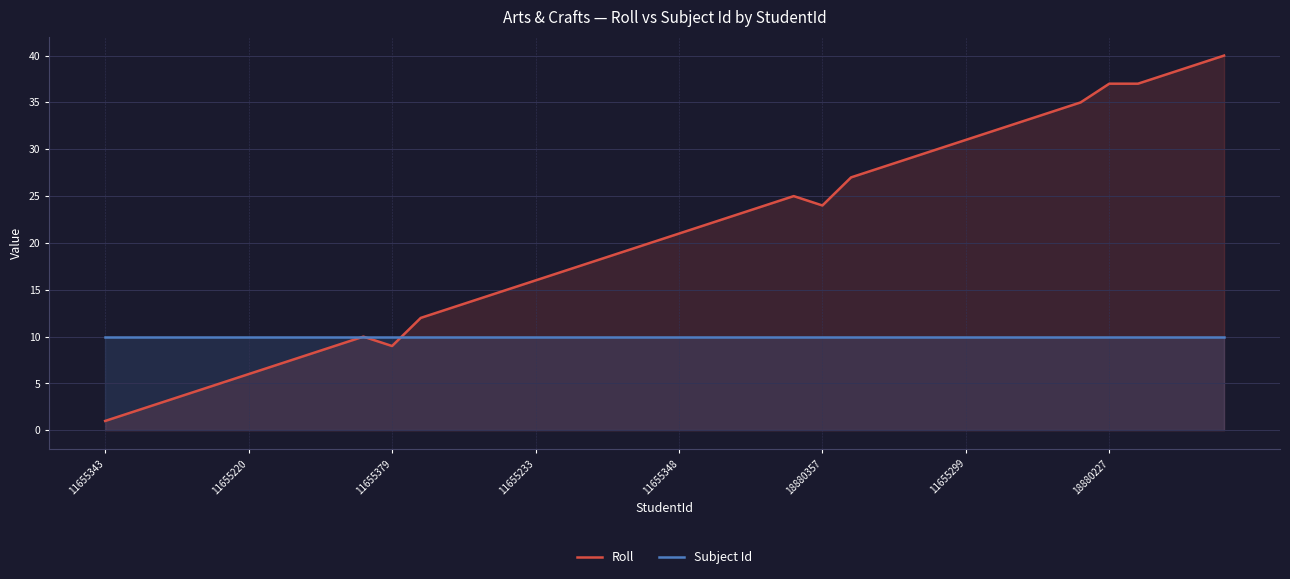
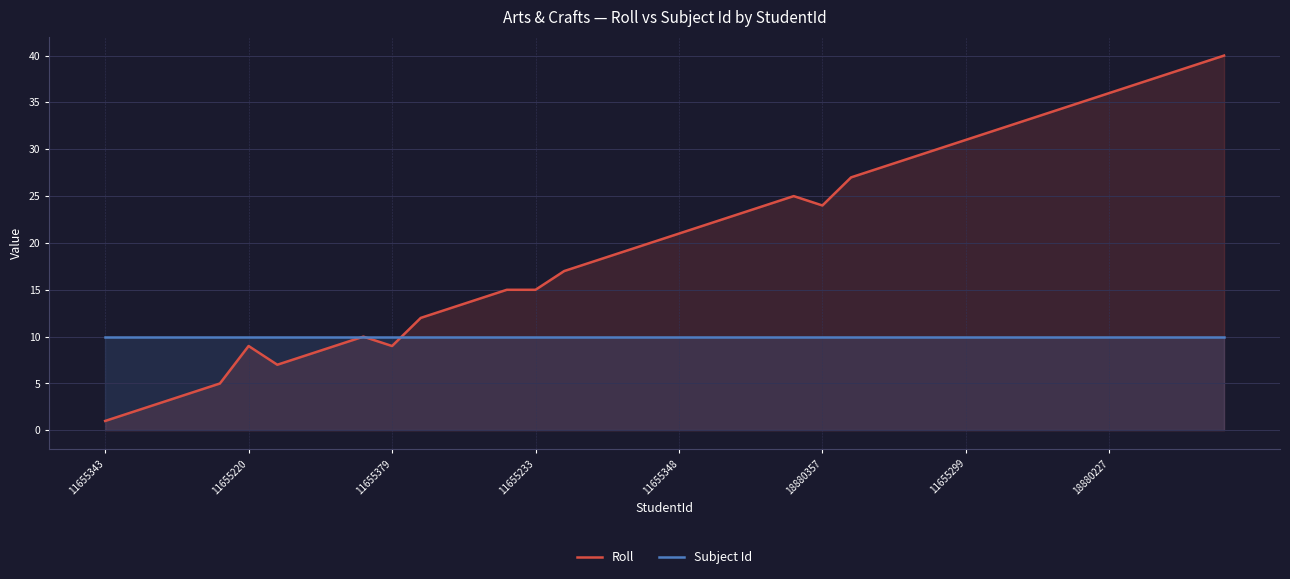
Roll, 11655220: 6 -> 9
Roll, 11655233: 16 -> 15
Roll, 18880227: 37 -> 36
